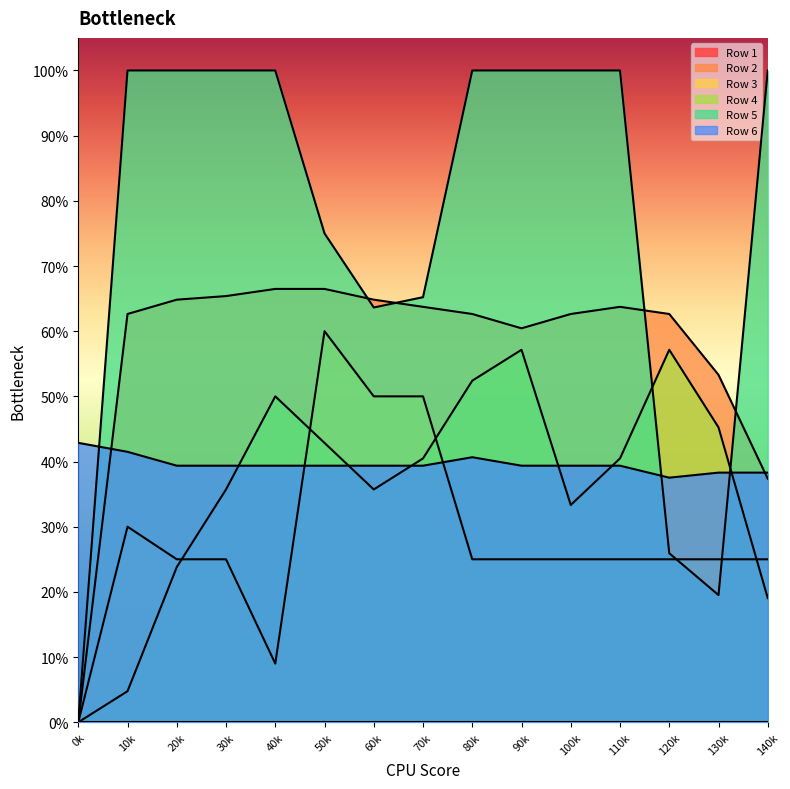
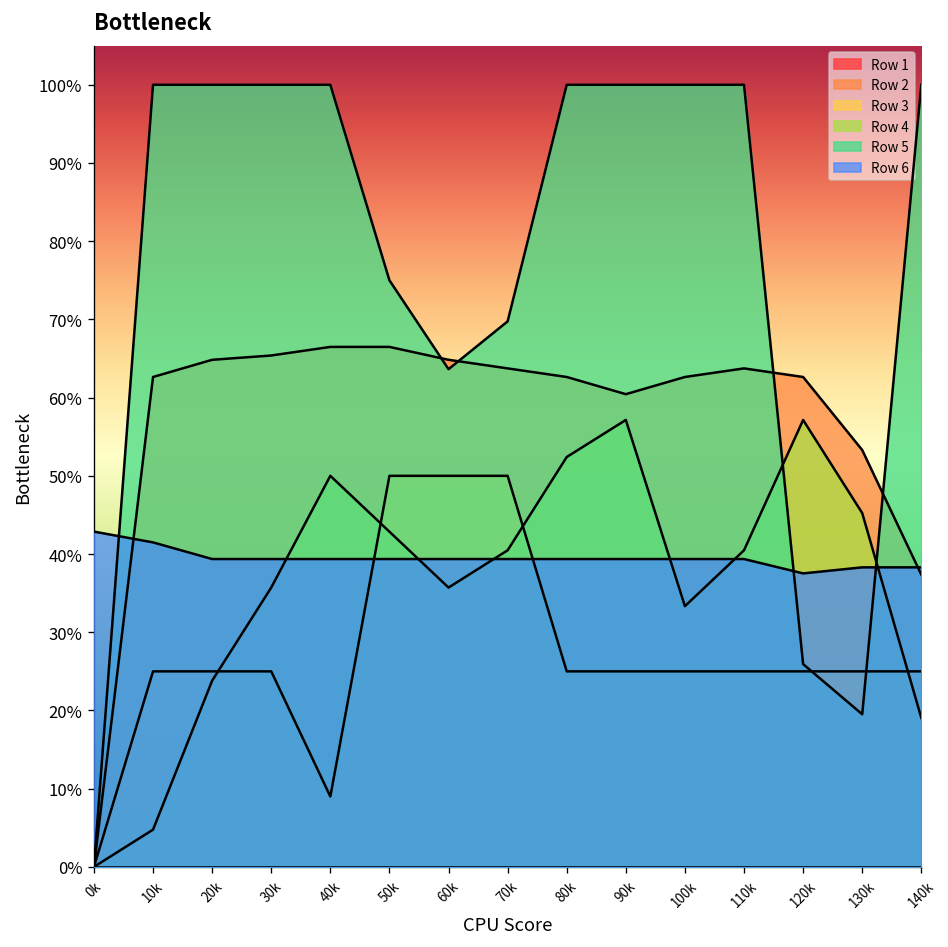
Row 3, 10k: 30% -> 25%
Row 3, 50k: 60% -> 50%
Row 5, 70k: 65% -> 70%
Row 6, 80k: 41% -> 39%
